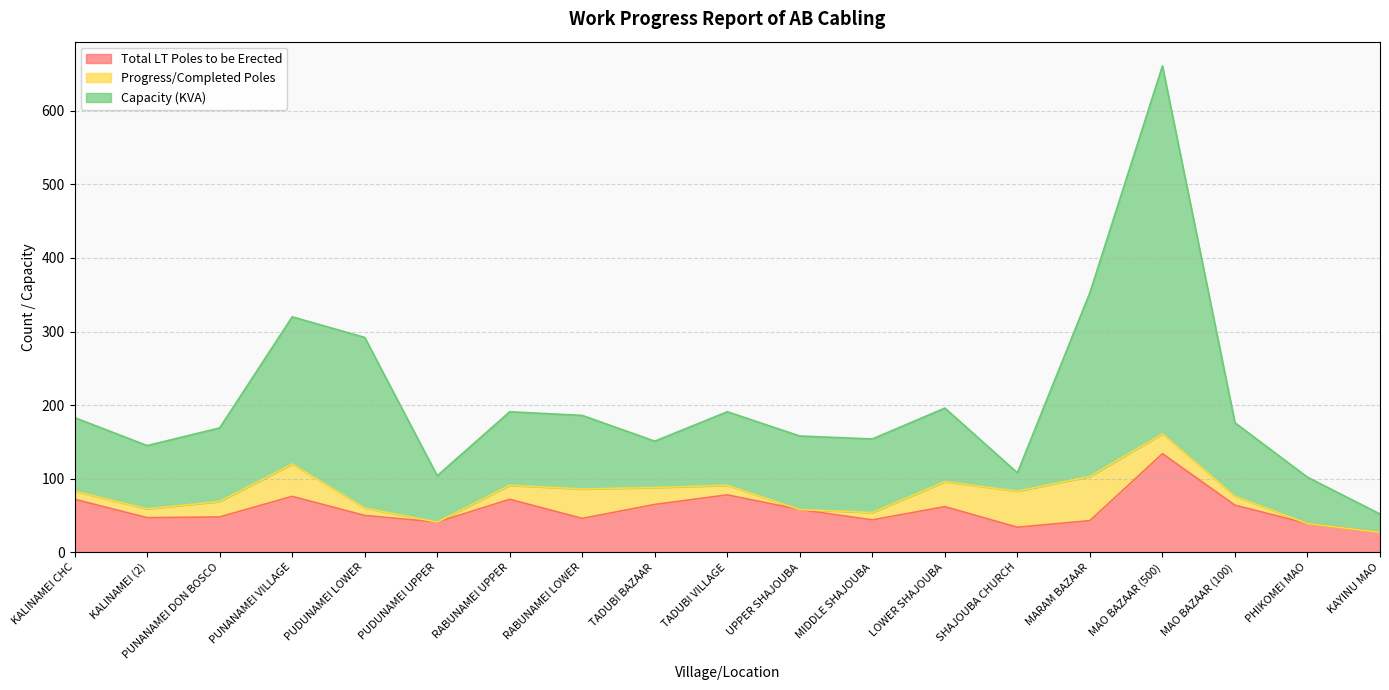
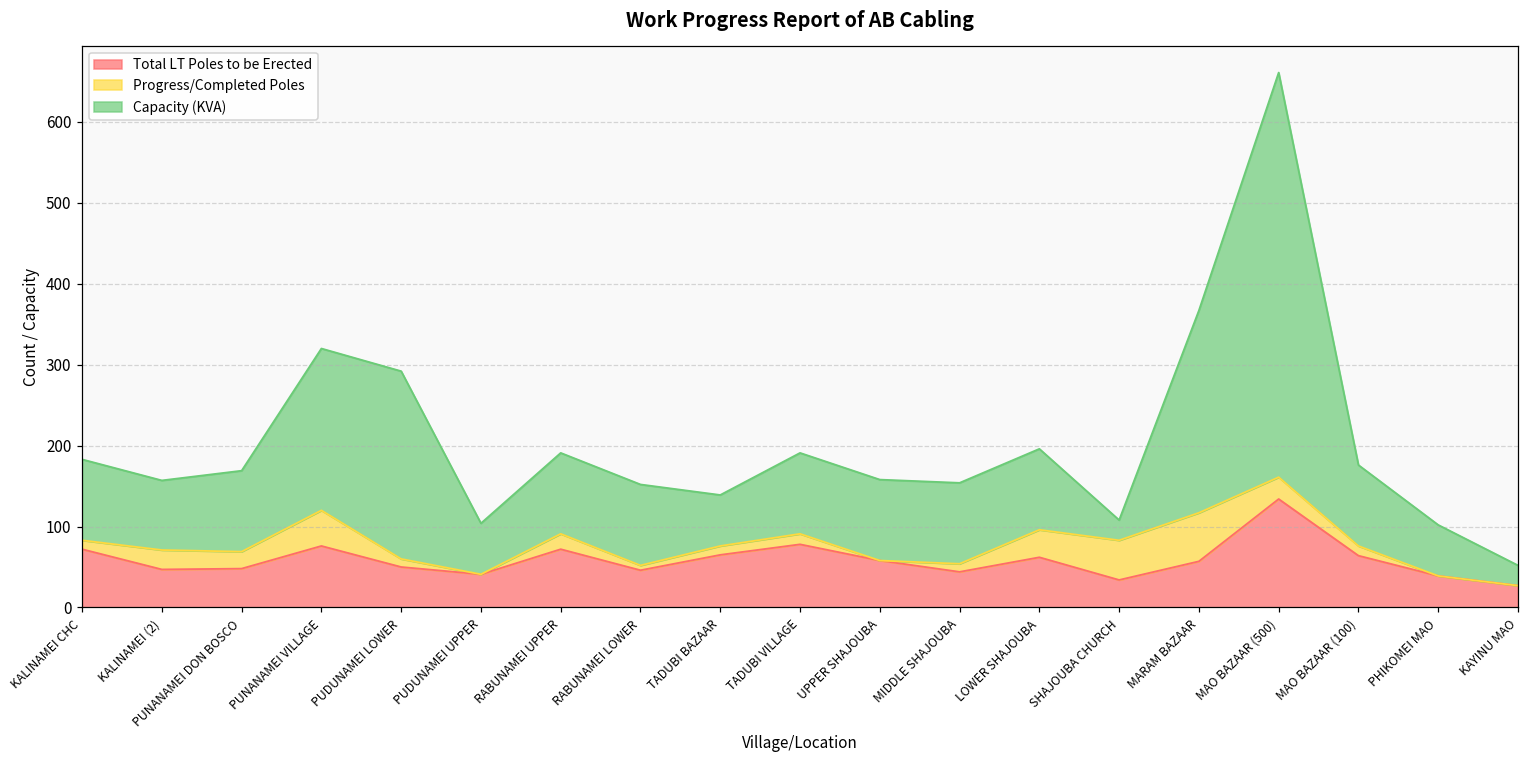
Progress/Completed Poles, KALINAMEI (2): 10 -> 20
Progress/Completed Poles, RABUNAMEI LOWER: 40 -> 10
Progress/Completed Poles, TADUBI BAZAAR: 20 -> 10
Total LT Poles to be Erected, MARAM BAZAAR: 40 -> 60
